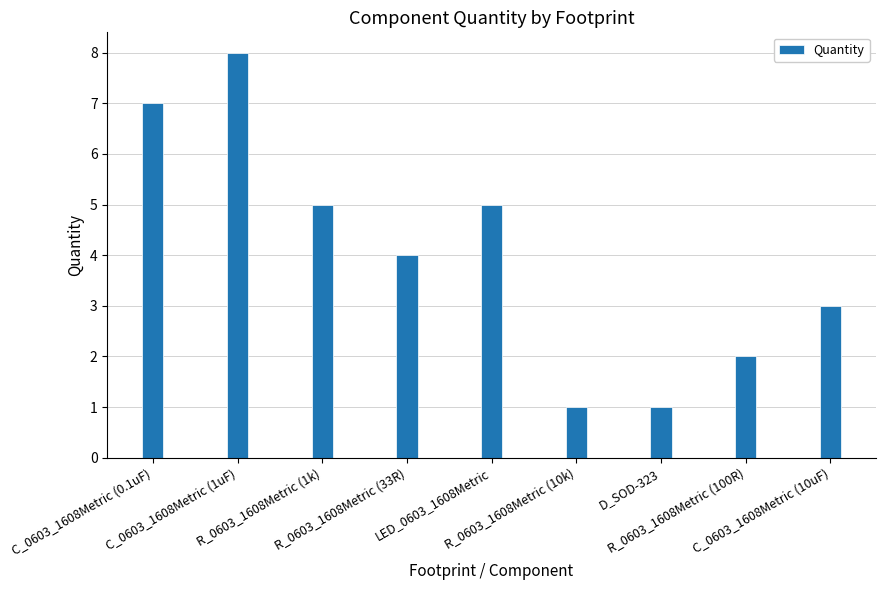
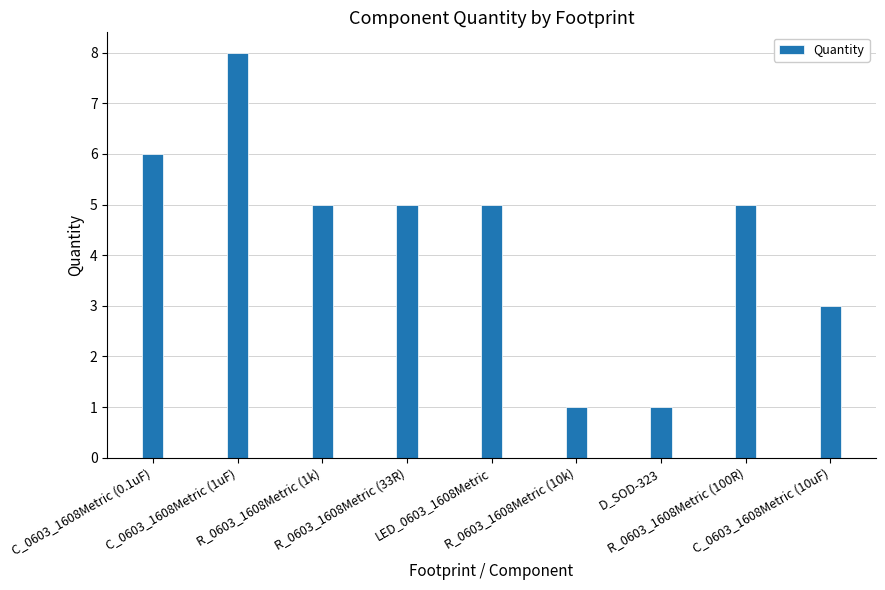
C_0603_1608Metric (0.1uF): 7 -> 6
R_0603_1608Metric (33R): 4 -> 5
R_0603_1608Metric (100R): 2 -> 5
